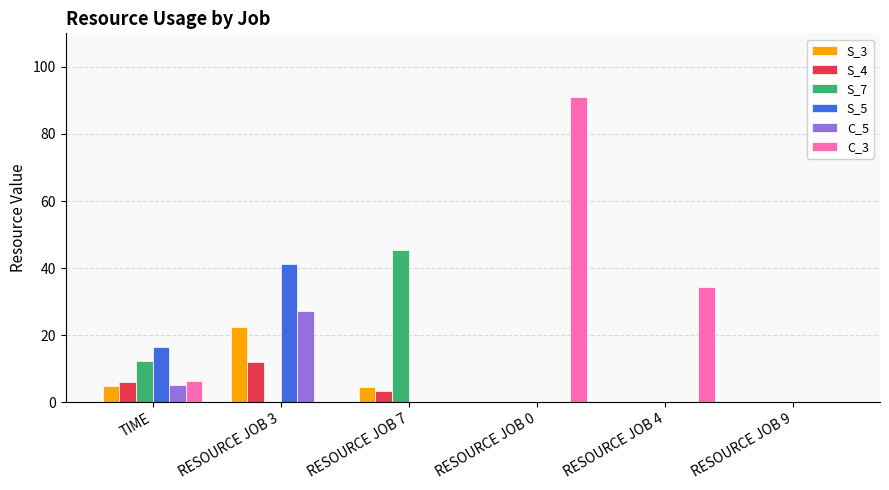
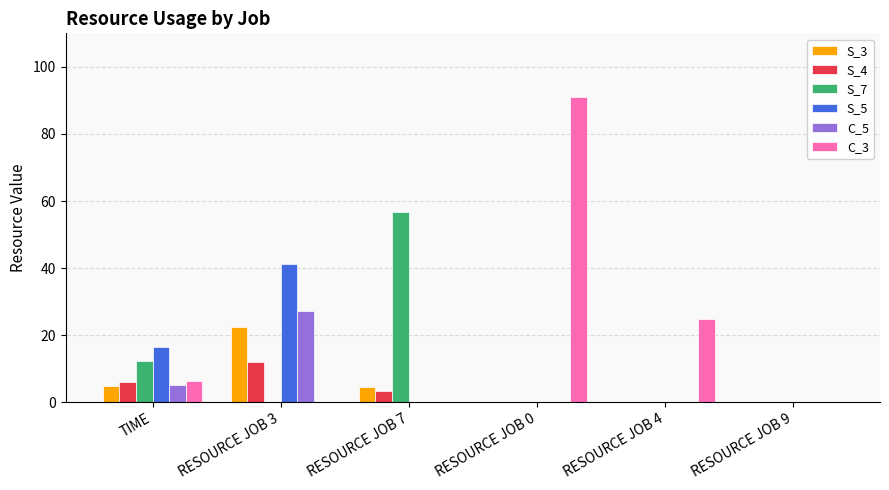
S_7, RESOURCE JOB 7: 46 -> 57
C_3, RESOURCE JOB 4: 34 -> 25
